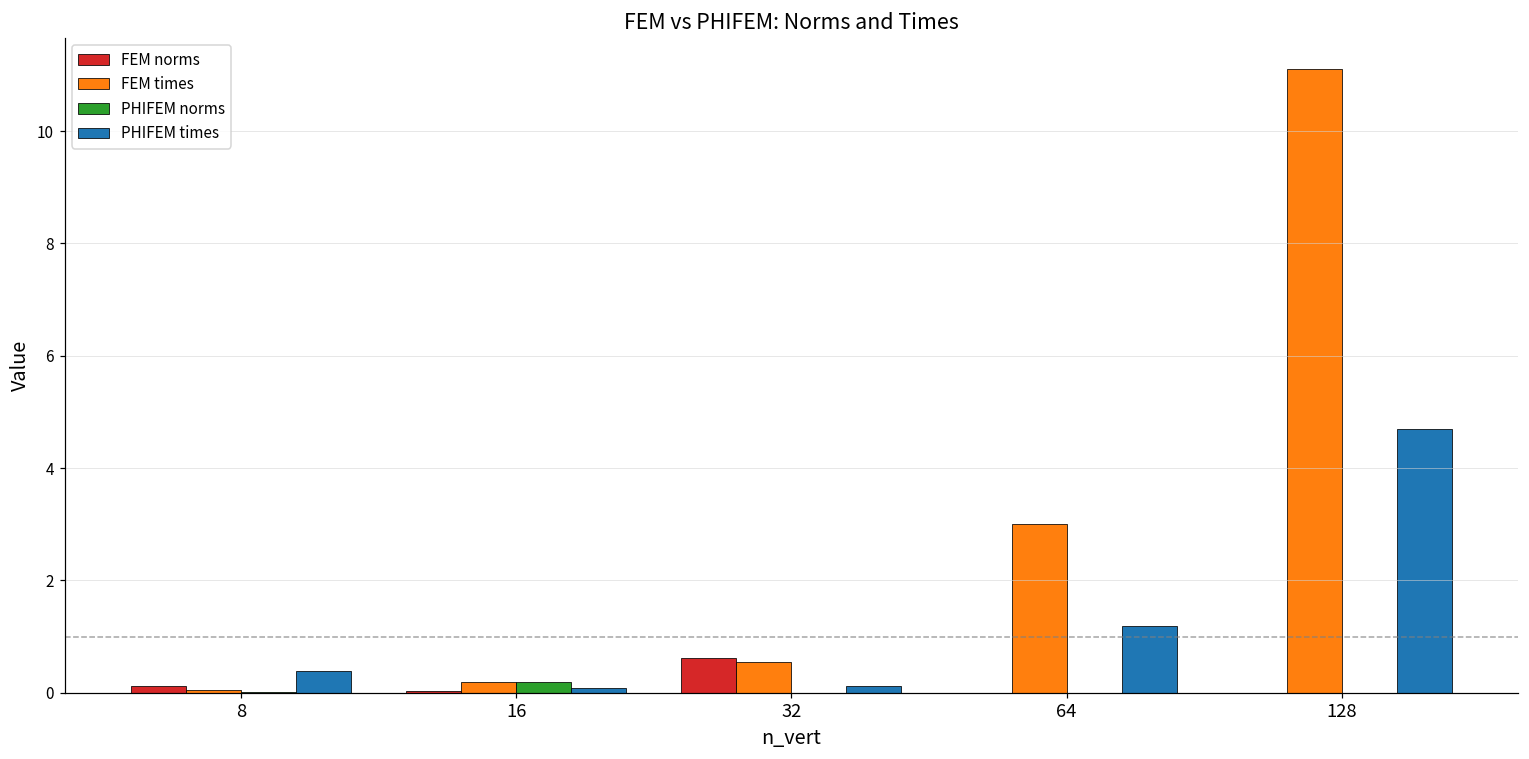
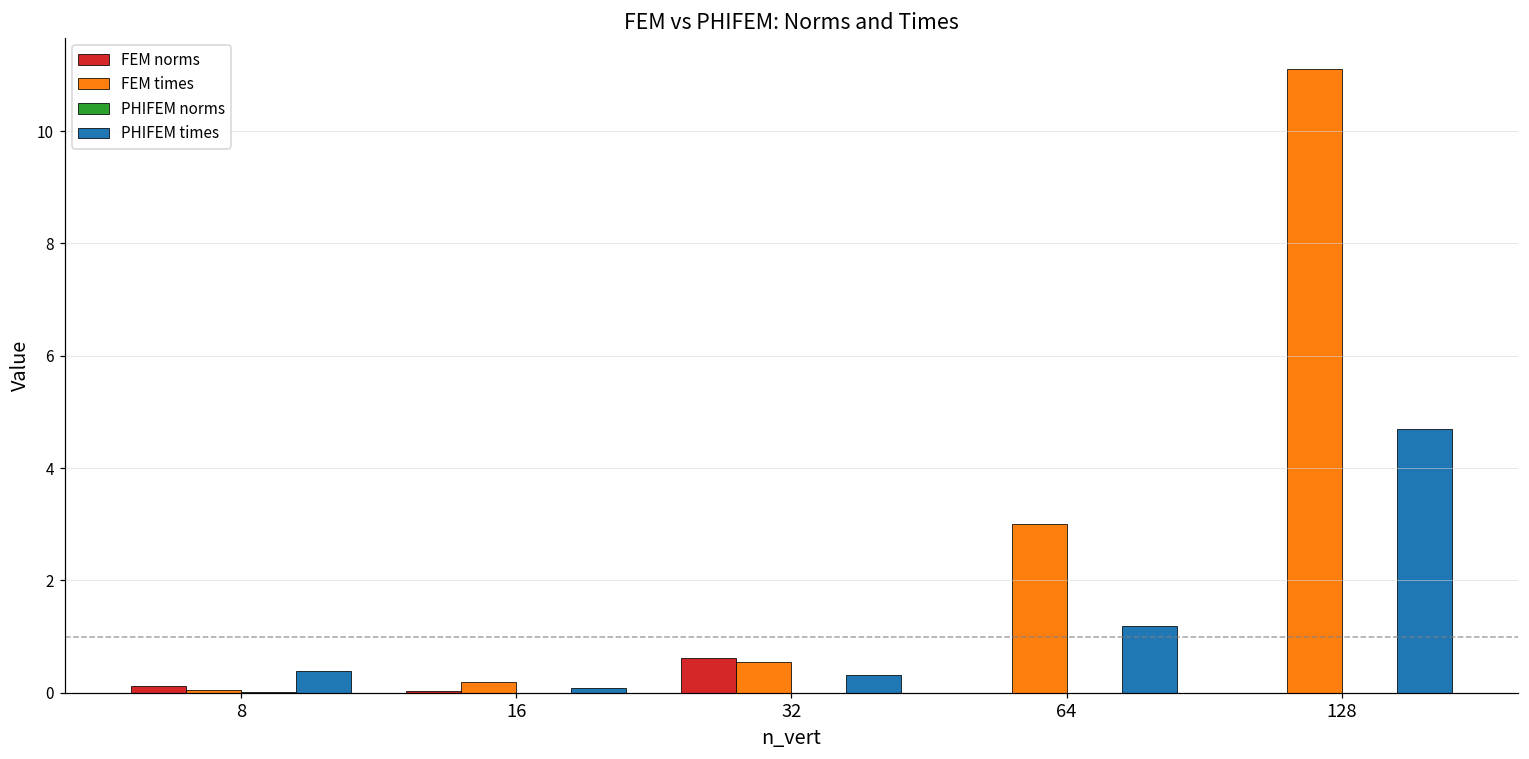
PHIFEM norms, 16: 0.2 -> 0.0
PHIFEM times, 32: 0.1 -> 0.3
